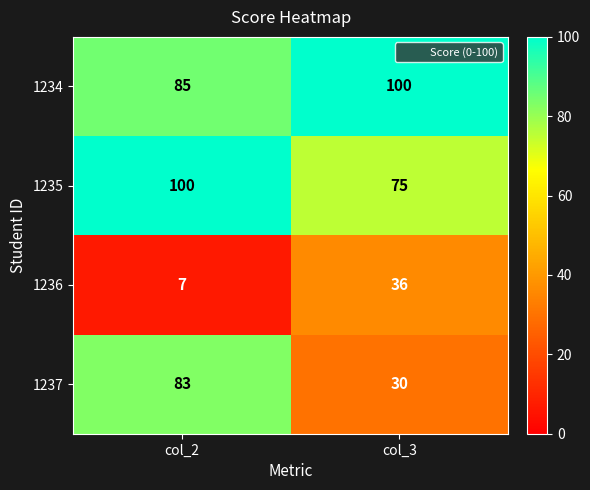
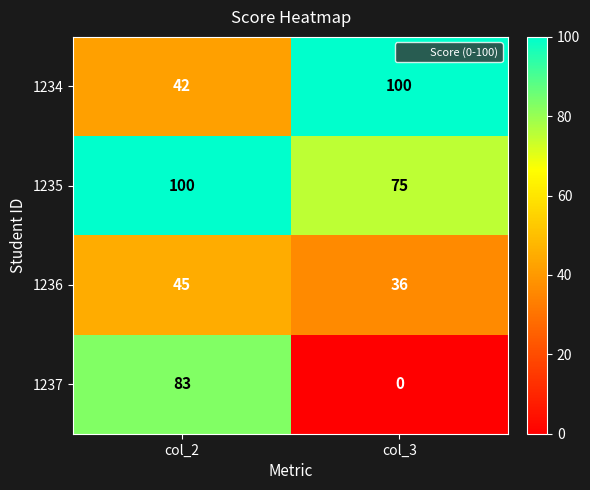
1234, col_2: 85 -> 42
1236, col_2: 7 -> 45
1237, col_3: 30 -> 0
